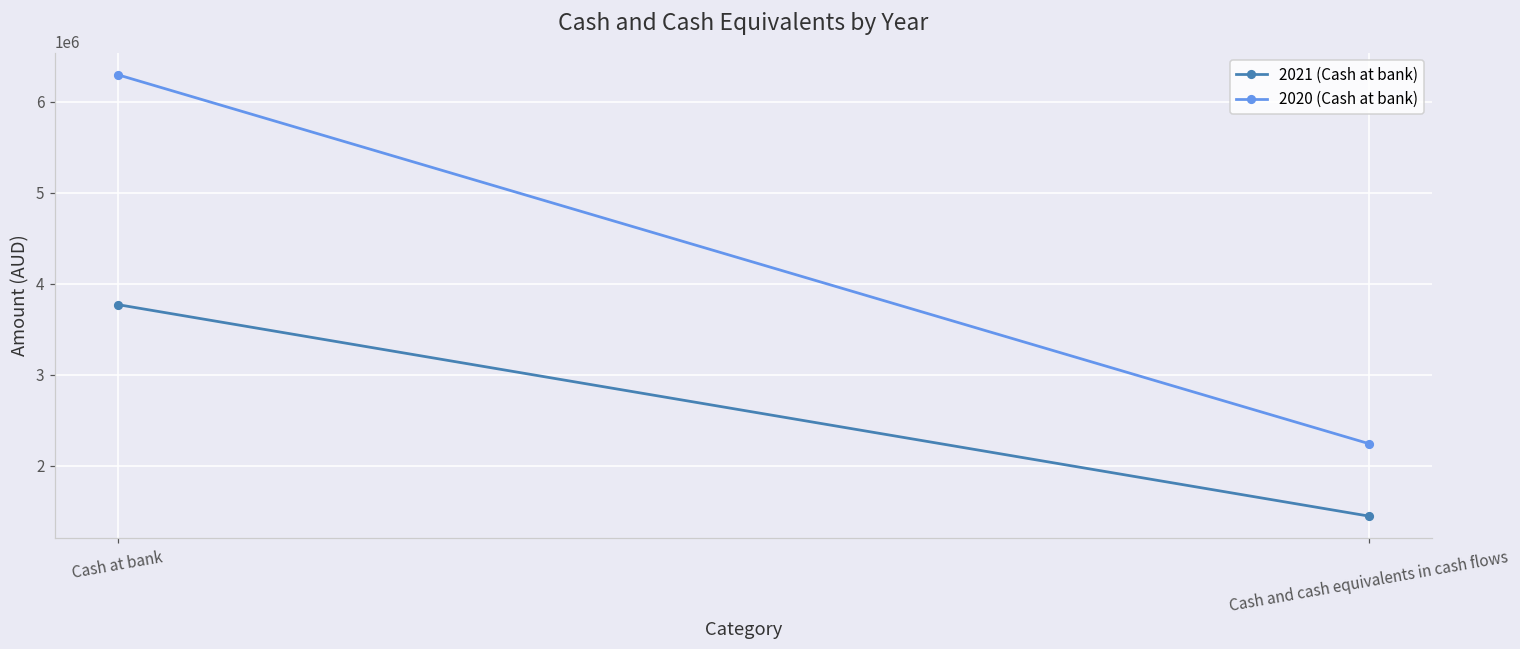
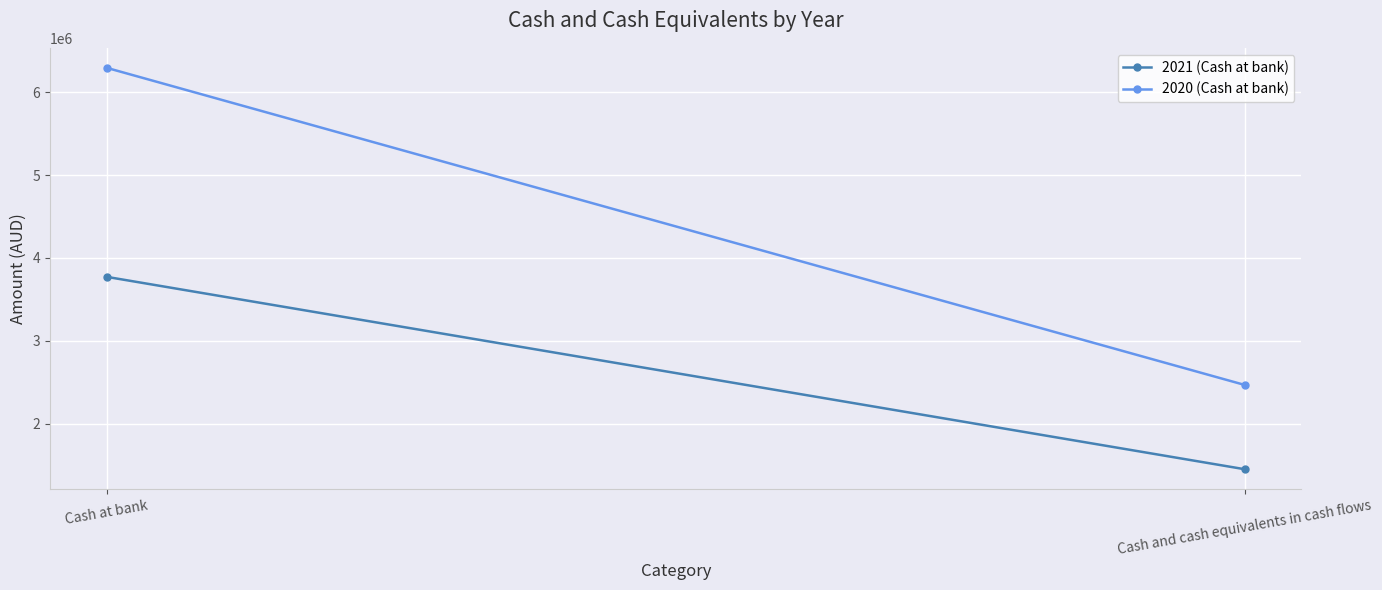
2020 (Cash at bank), Cash and cash equivalents in cash flows: 2200000 -> 2500000
